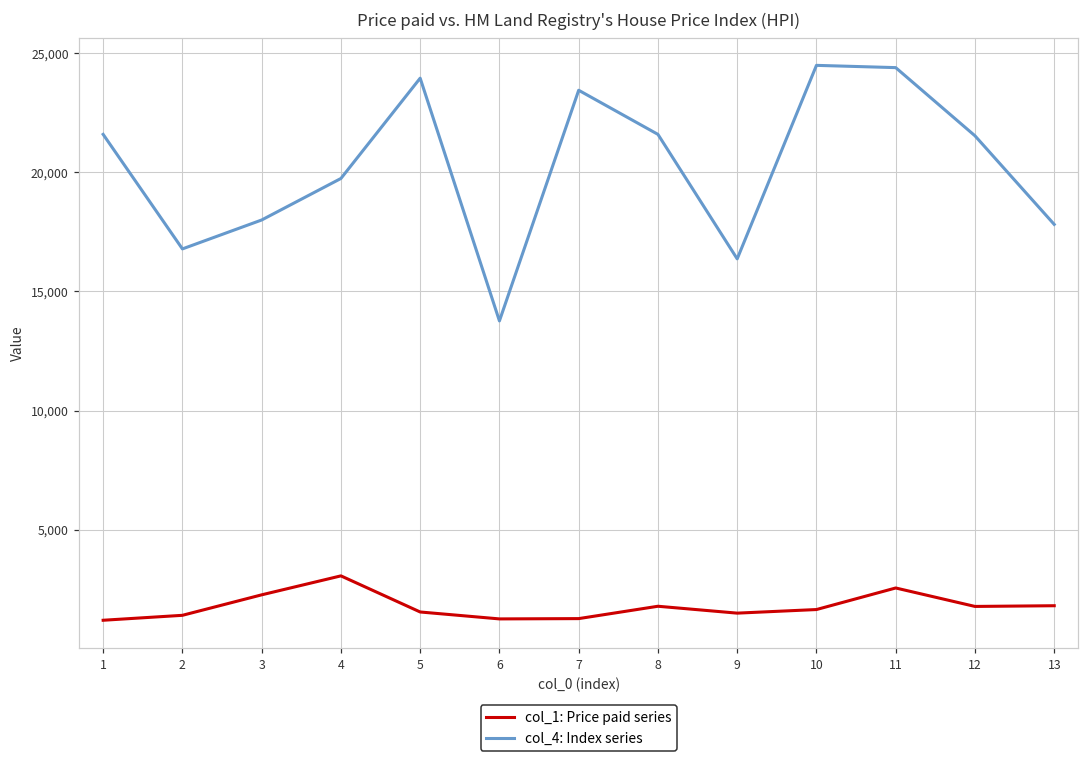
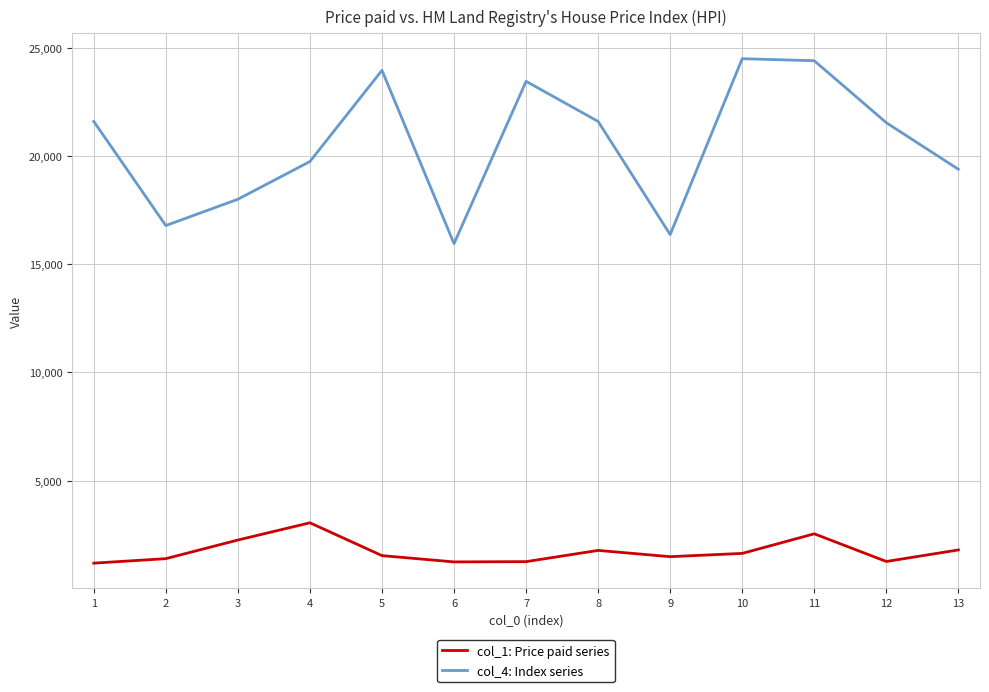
col_4: Index series, 6: 13,800 -> 15,900
col_1: Price paid series, 12: 1,800 -> 1,300
col_4: Index series, 13: 17,800 -> 19,400
